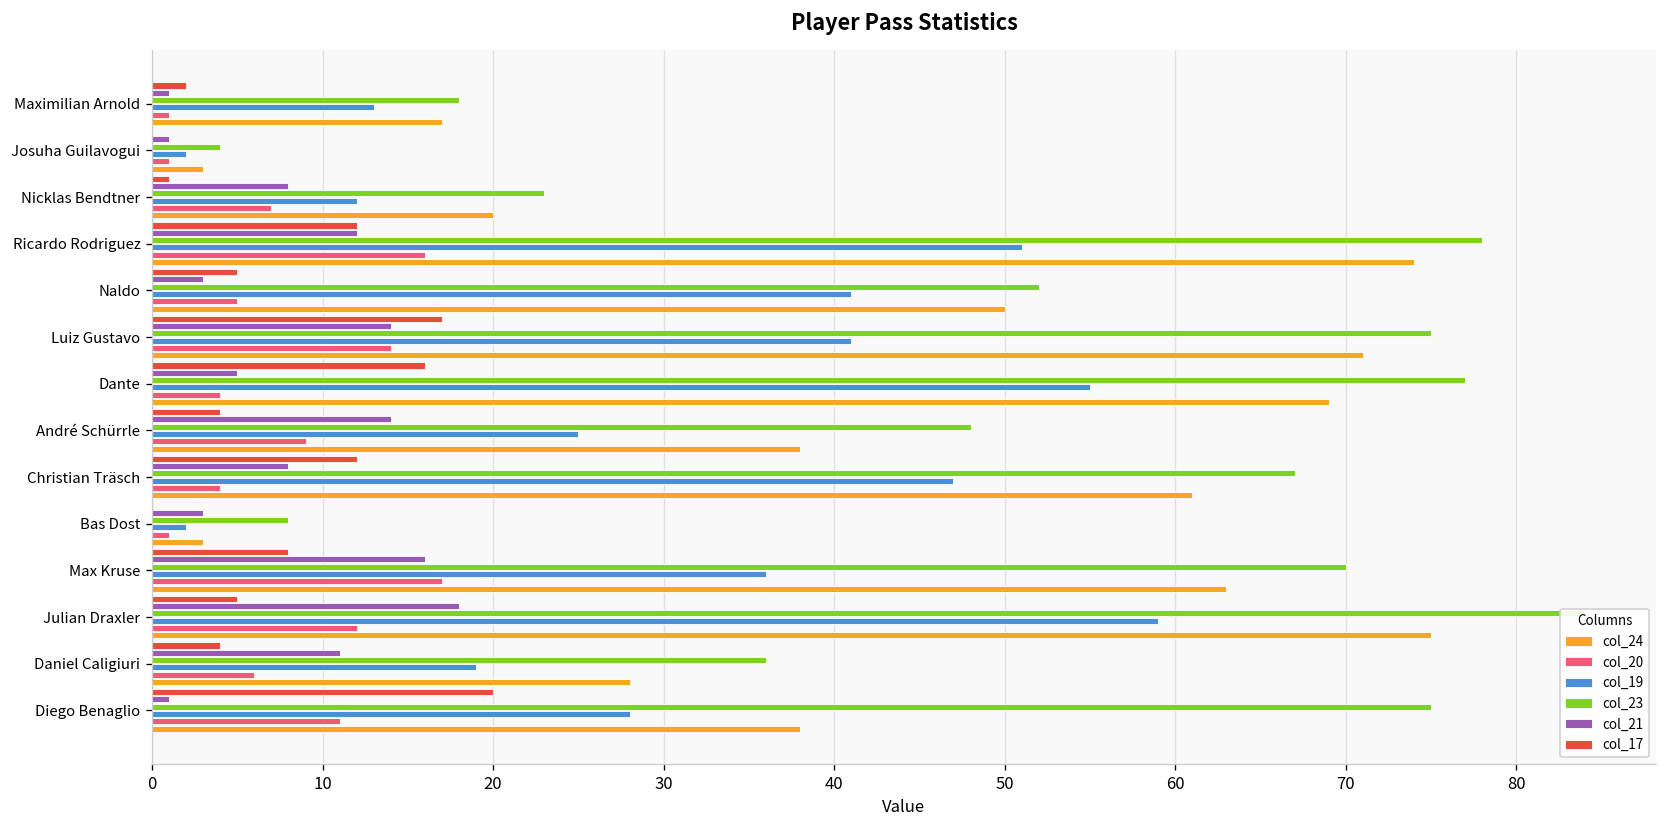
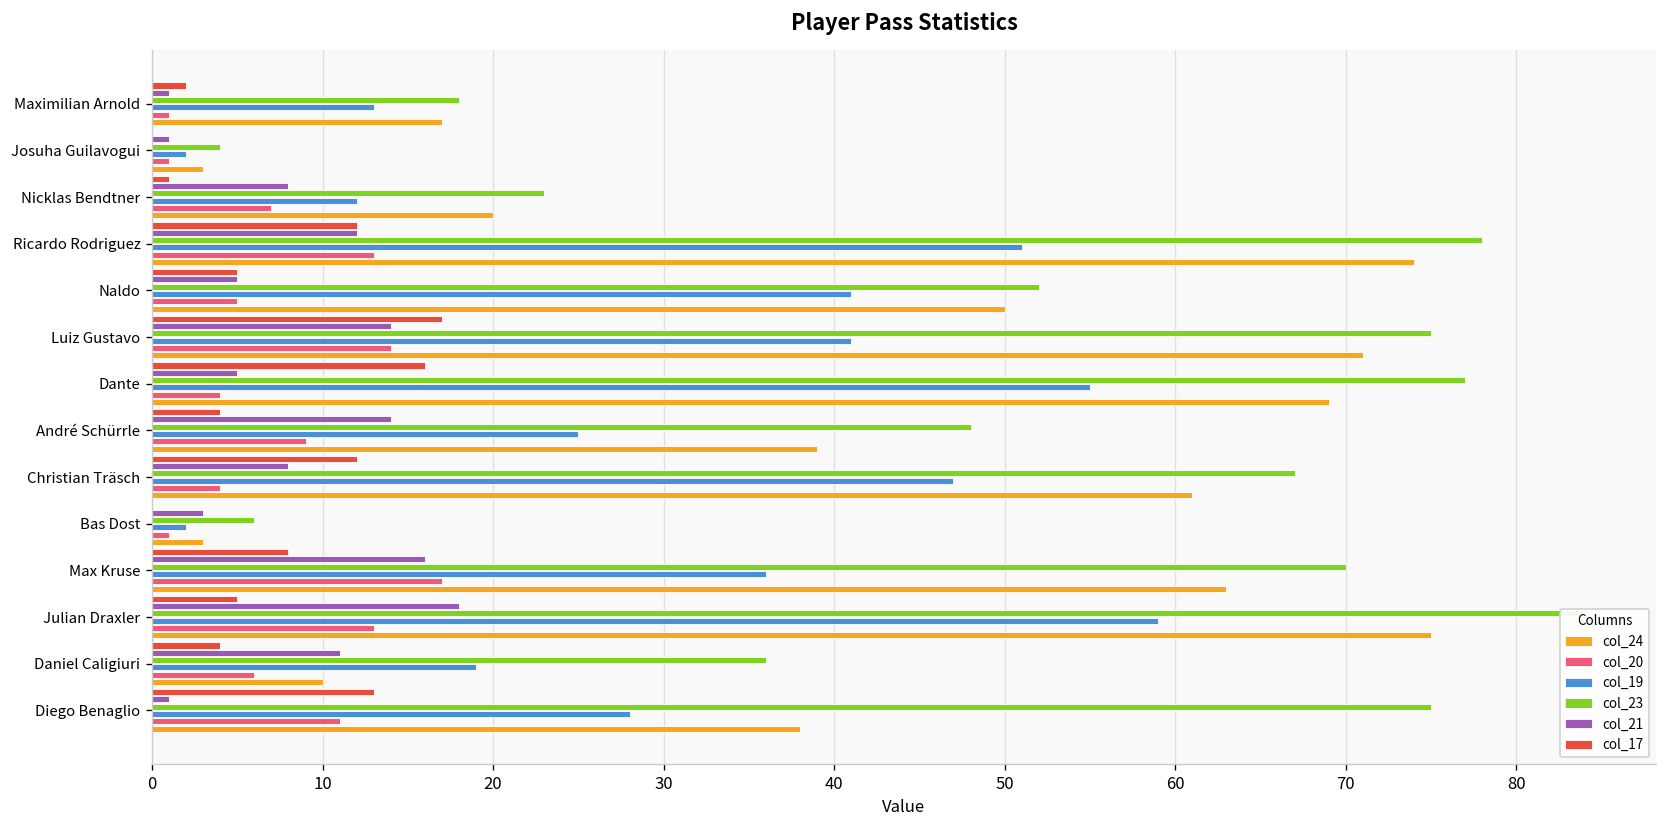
col_20, Ricardo Rodriguez: 16 -> 13
col_21, Naldo: 3 -> 5
col_24, André Schürrle: 38 -> 39
col_23, Bas Dost: 8 -> 6
col_20, Julian Draxler: 12 -> 13
col_24, Daniel Caligiuri: 28 -> 10
col_17, Diego Benaglio: 20 -> 13
